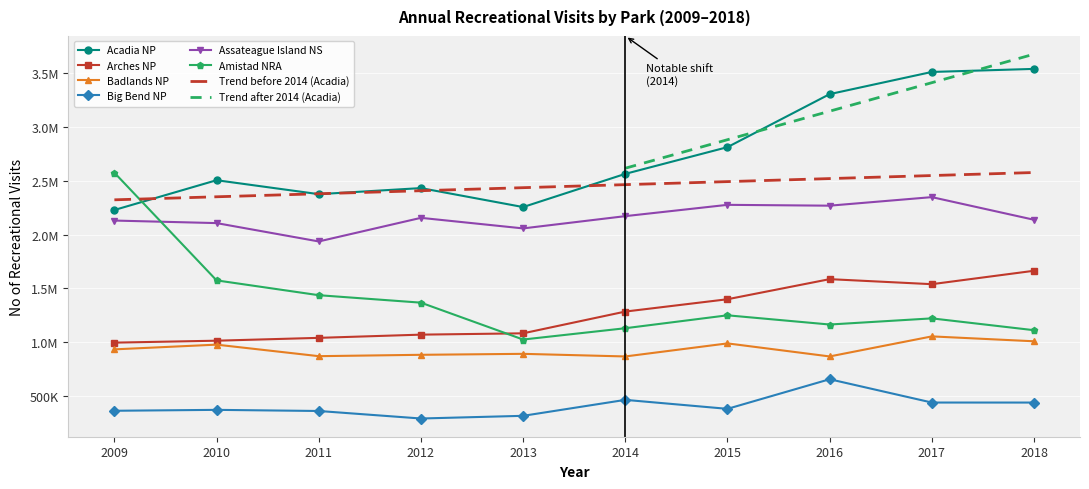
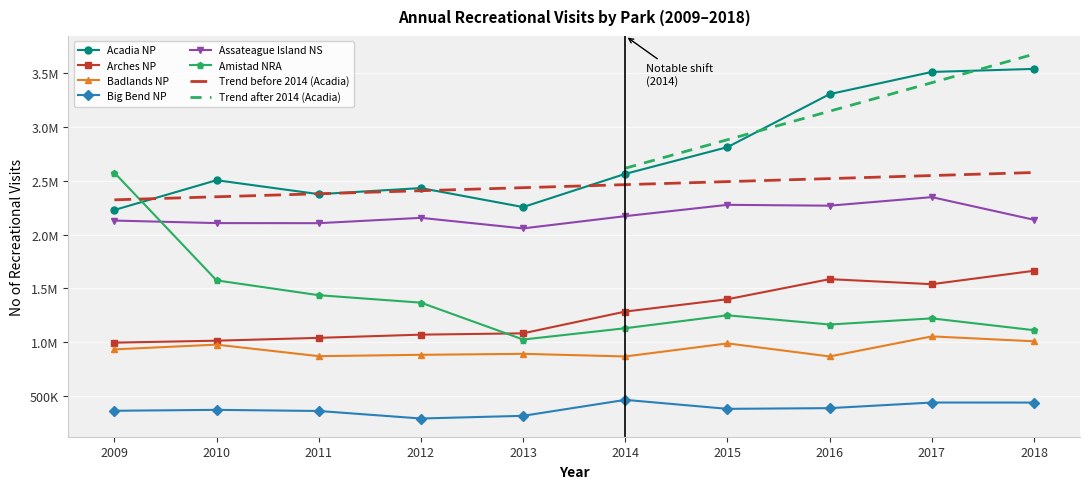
Assateague Island NS, 2011: 1940000 -> 2110000
Big Bend NP, 2016: 660000 -> 390000
